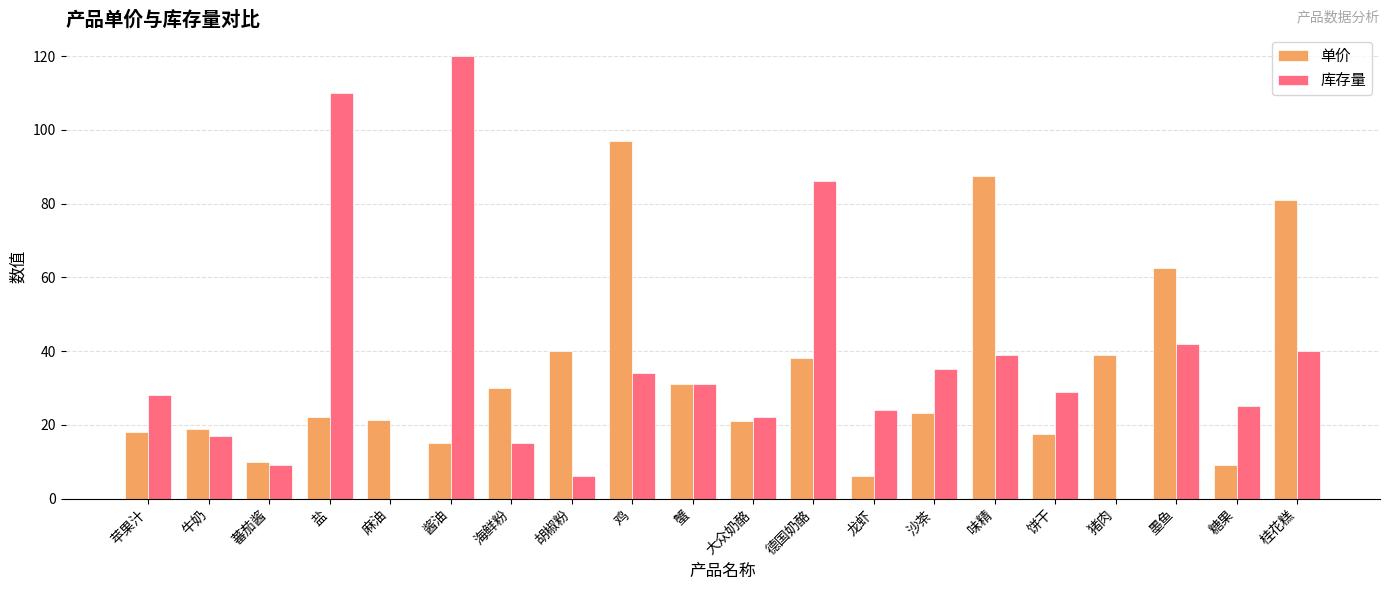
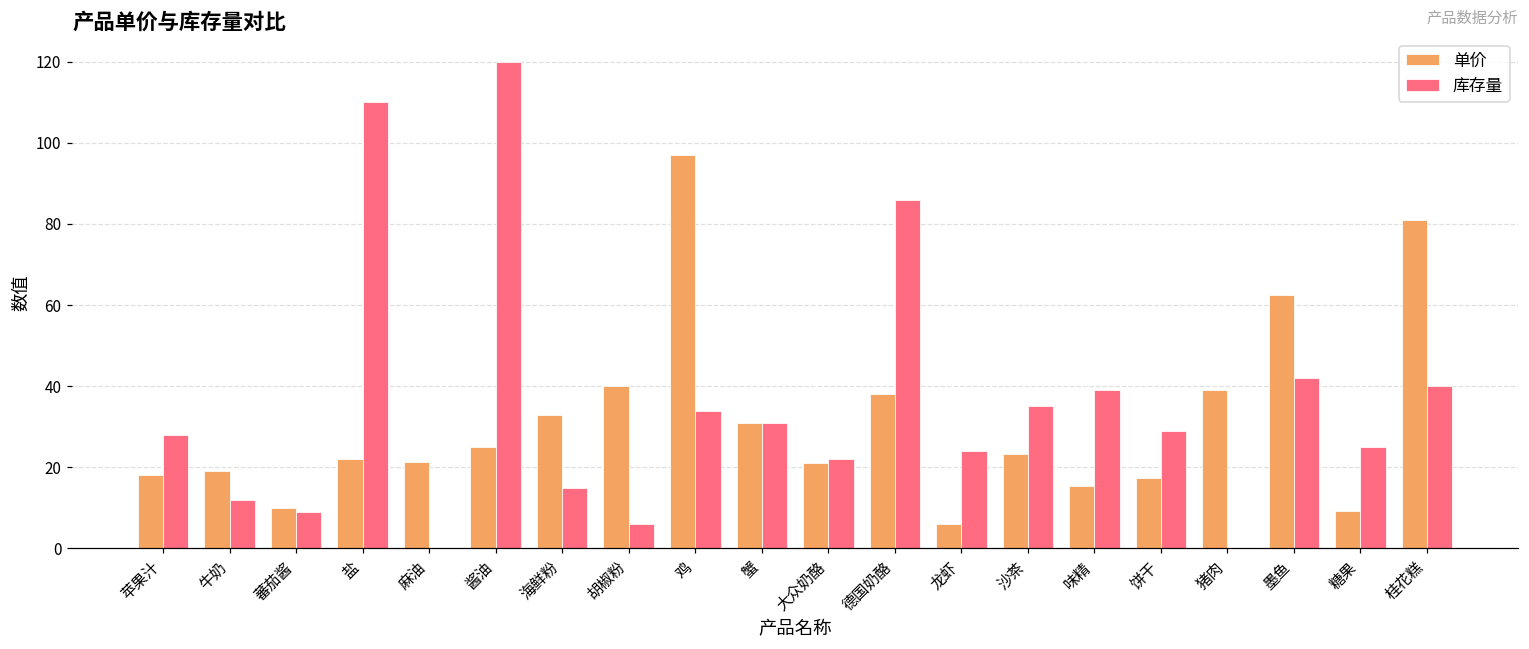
库存量, 牛奶: 17 -> 12
单价, 酱油: 15 -> 25
单价, 海鲜粉: 30 -> 33
单价, 味精: 88 -> 16
